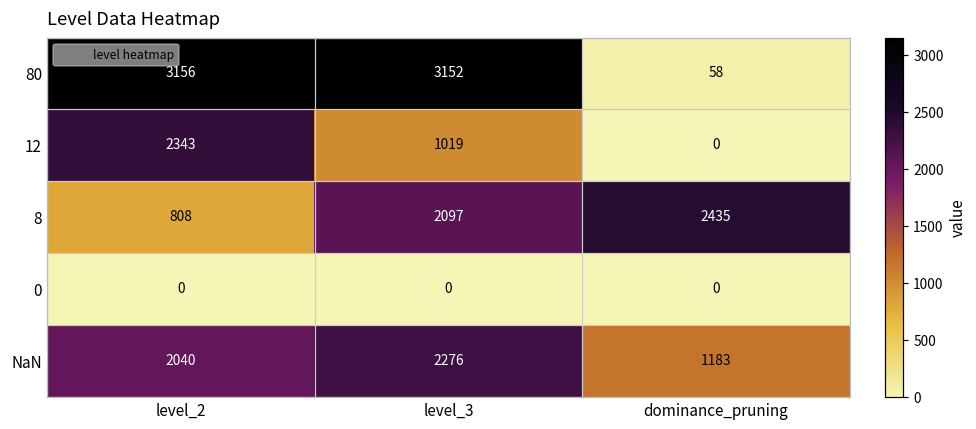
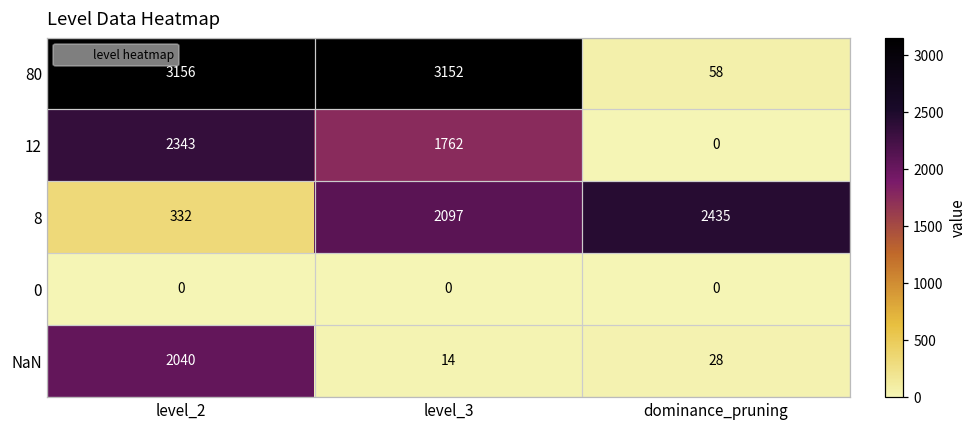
12, level_3: 1019 -> 1762
8, level_2: 808 -> 332
NaN, level_3: 2276 -> 14
NaN, dominance_pruning: 1183 -> 28
